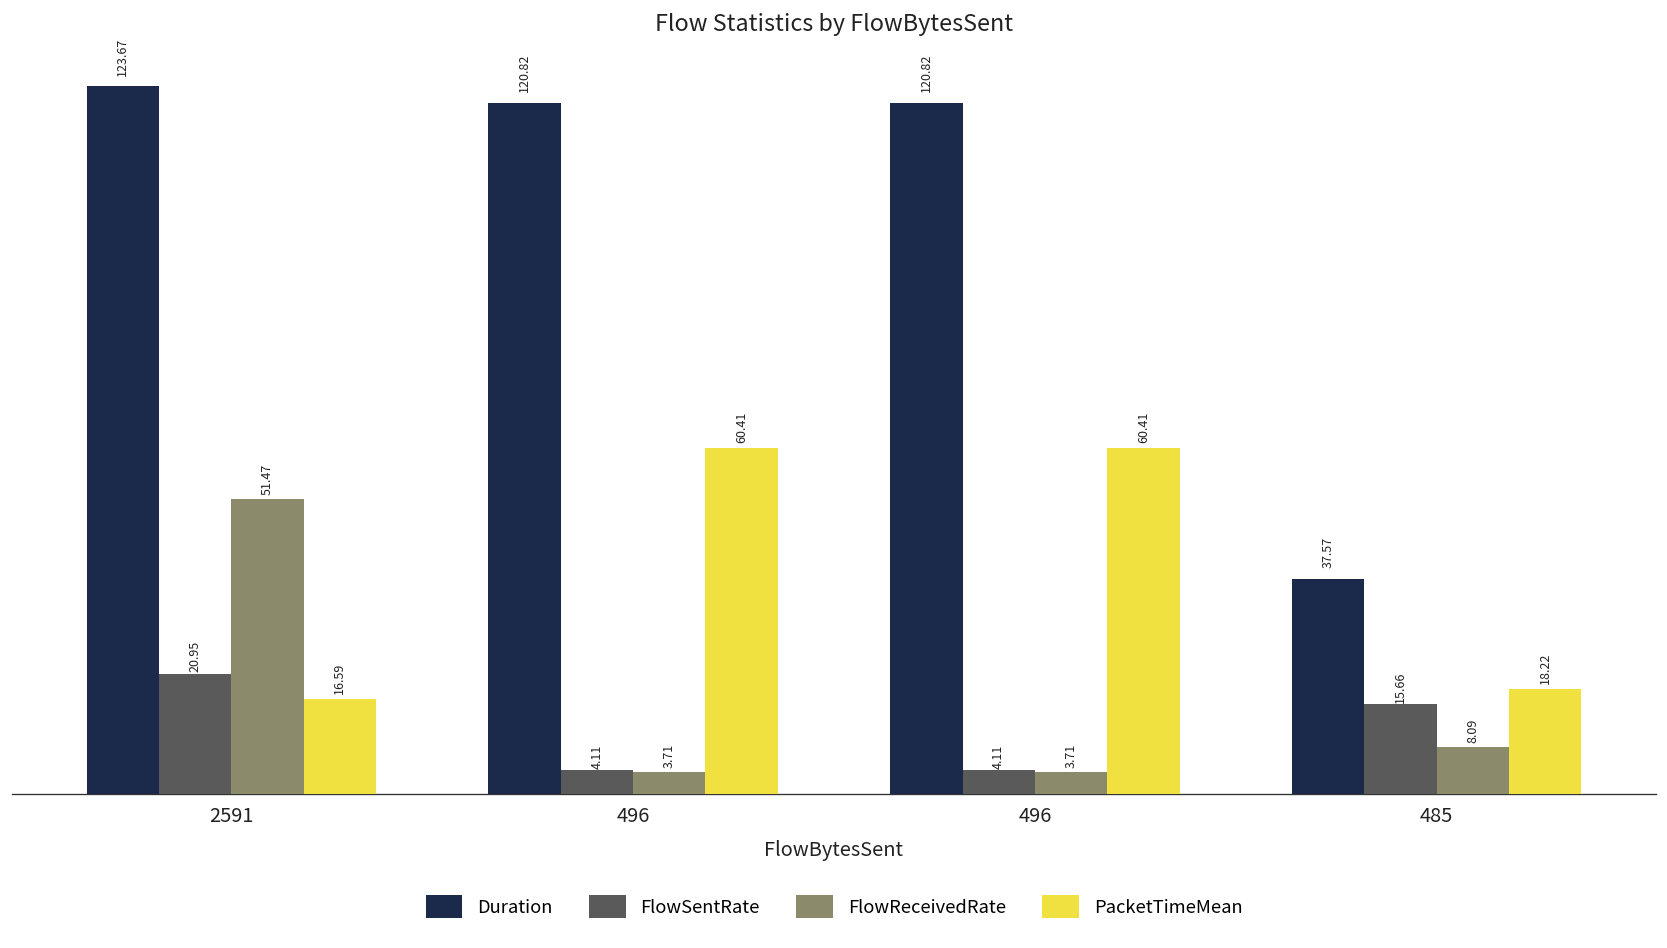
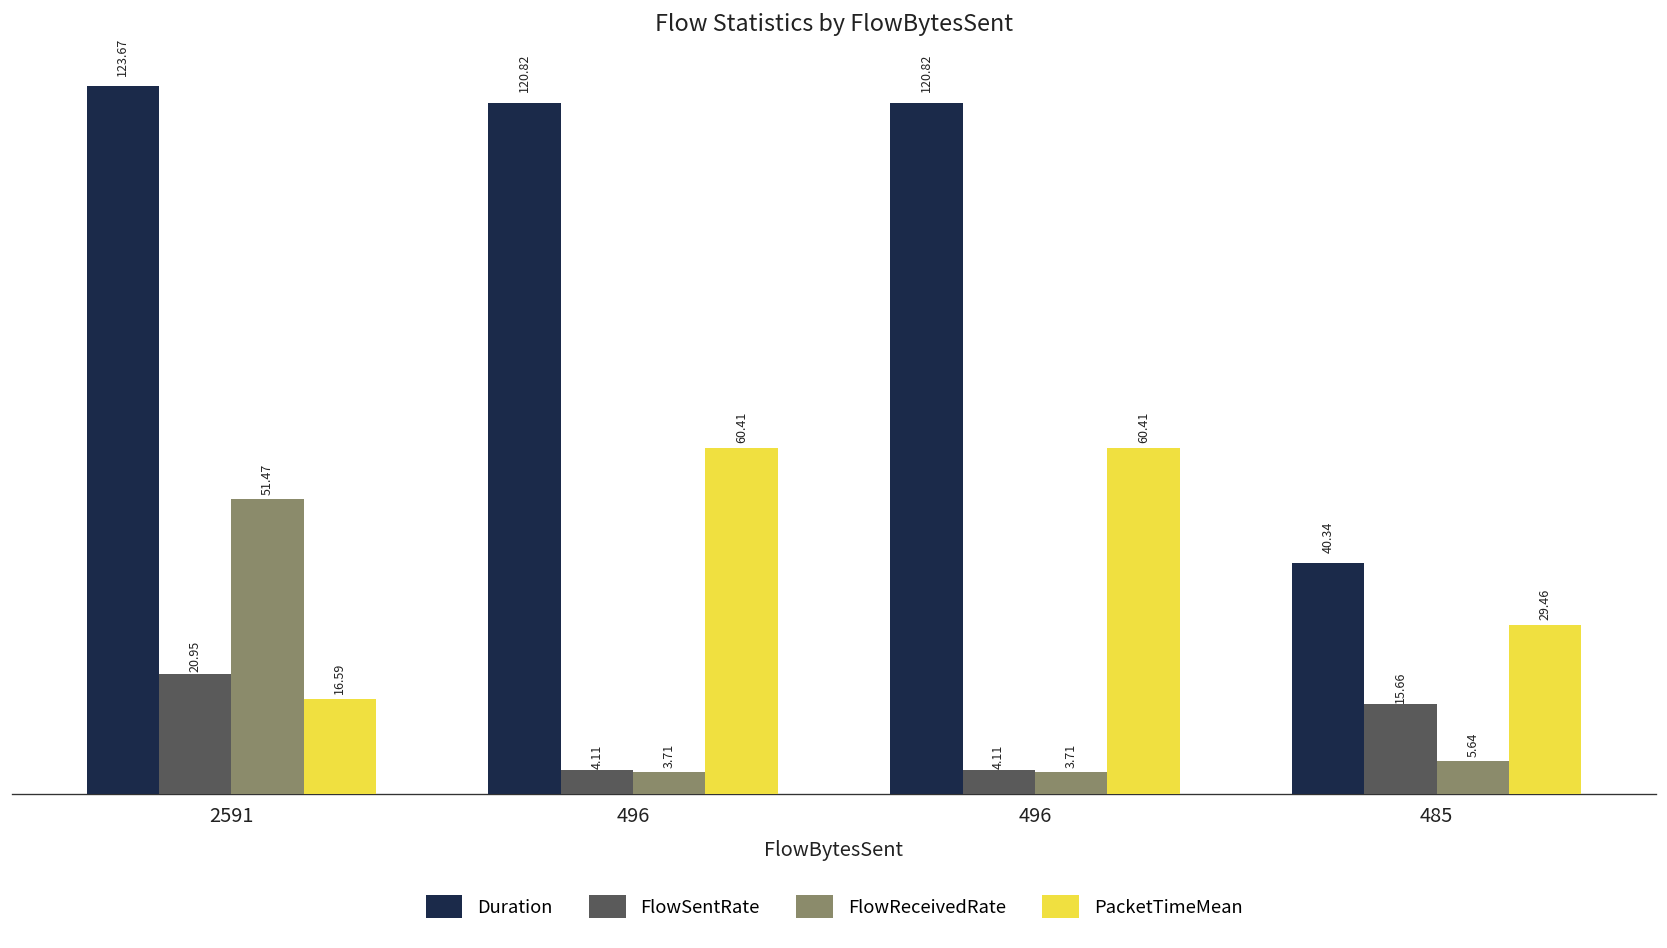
Duration, 485: 37.57 -> 40.34
FlowReceivedRate, 485: 8.09 -> 5.64
PacketTimeMean, 485: 18.22 -> 29.46
